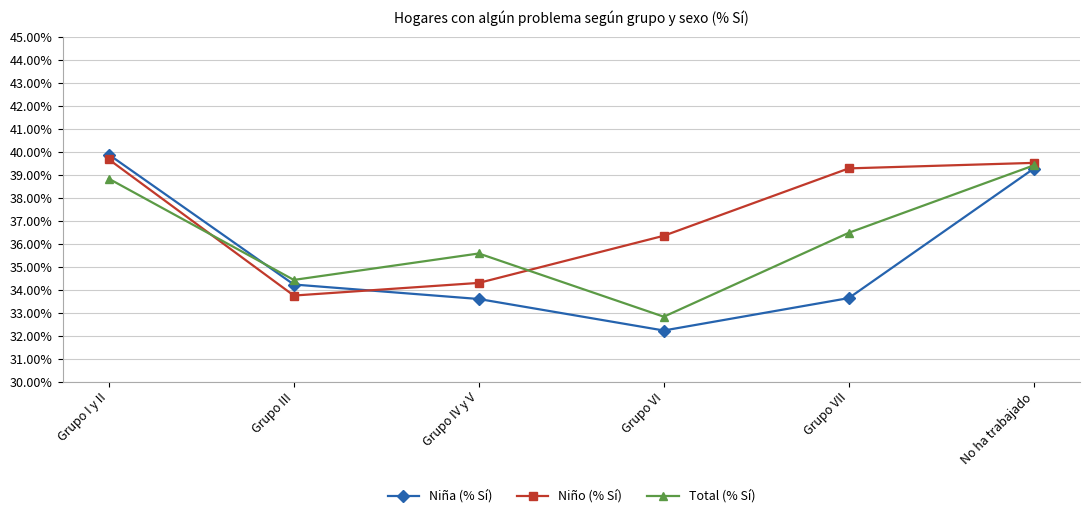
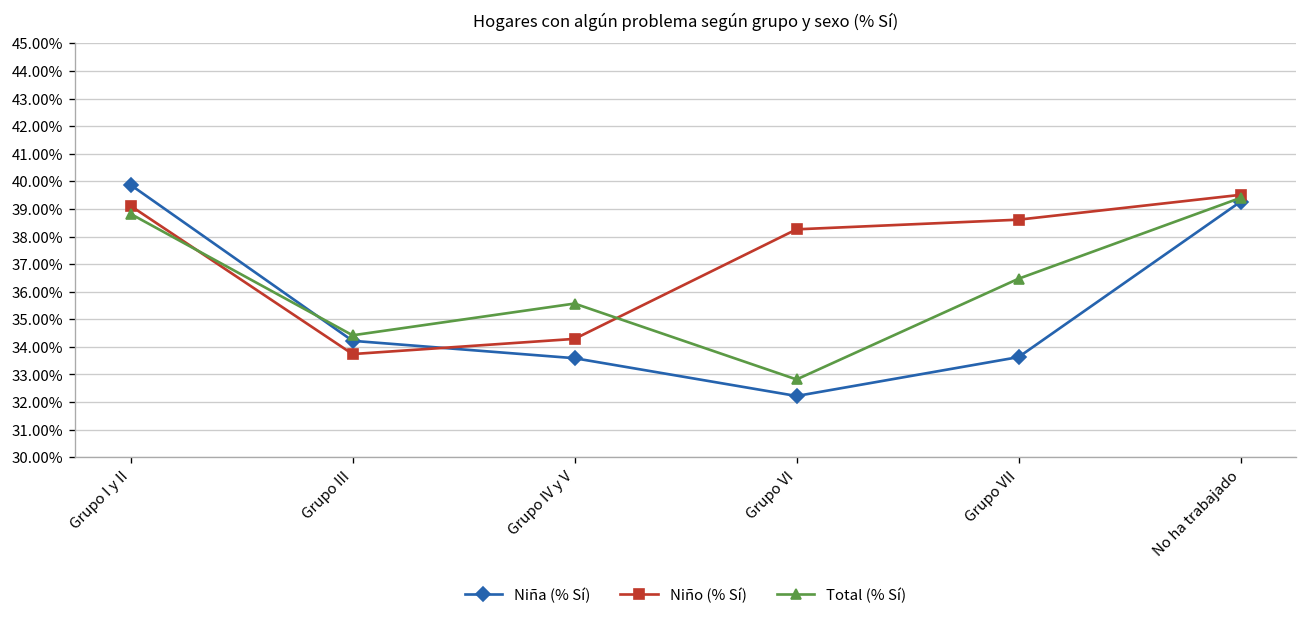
Niño (% Sí), Grupo I y II: 39.7% -> 39.1%
Niño (% Sí), Grupo VI: 36.3% -> 38.3%
Niño (% Sí), Grupo VII: 39.3% -> 38.6%
